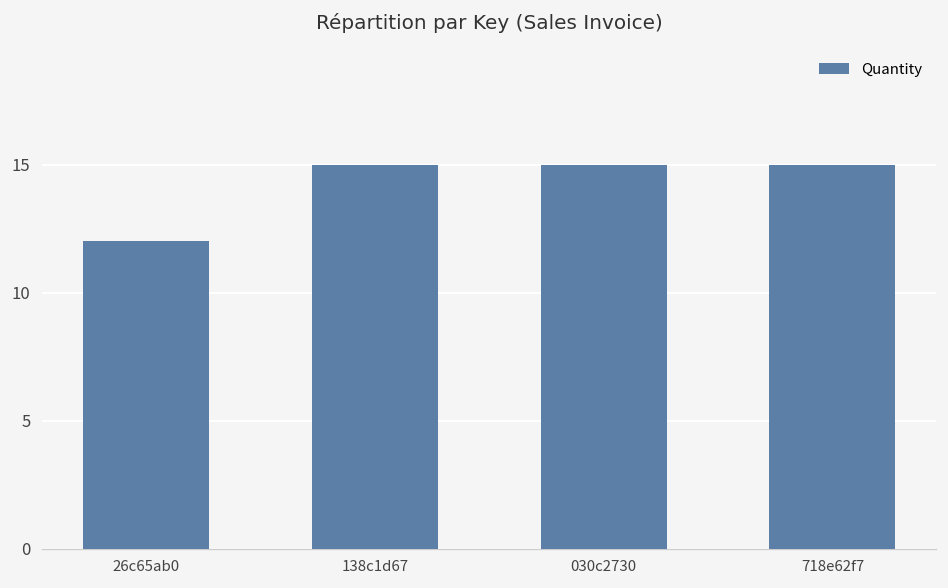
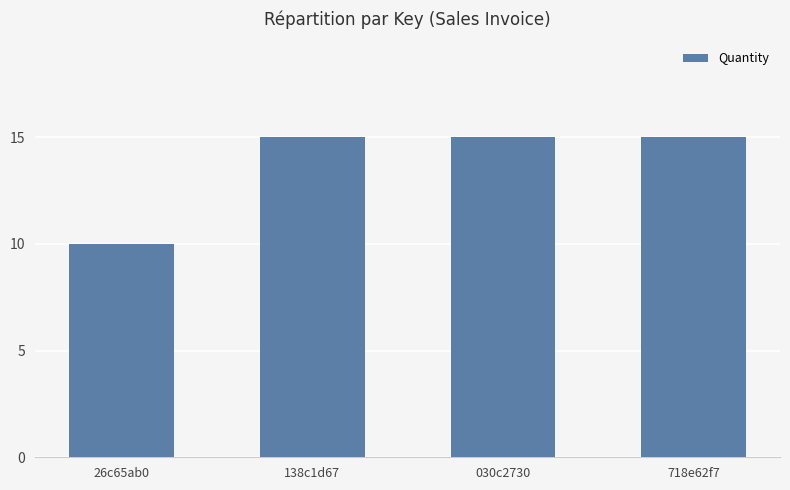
26c65ab0: 12 -> 10
